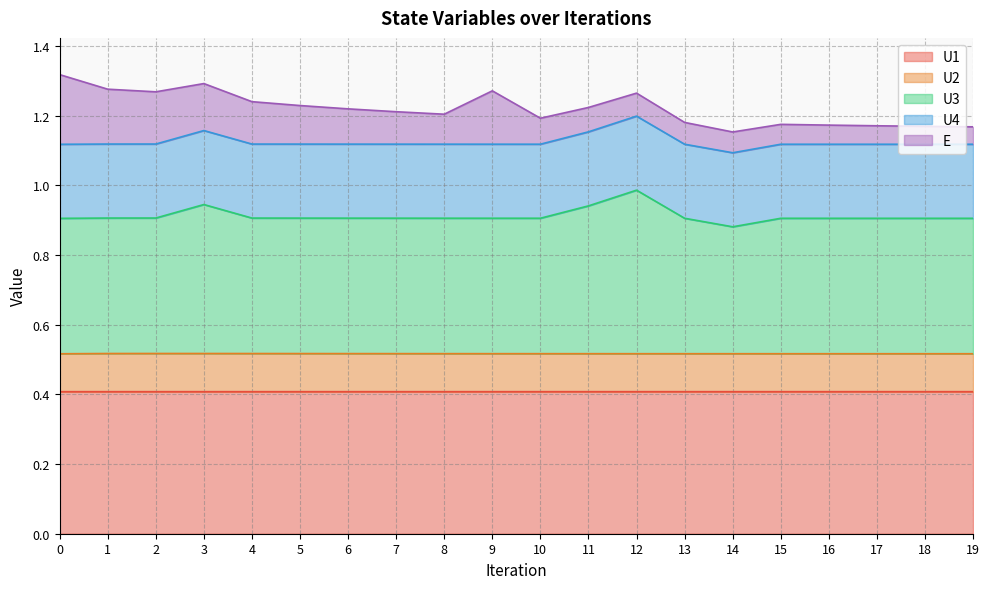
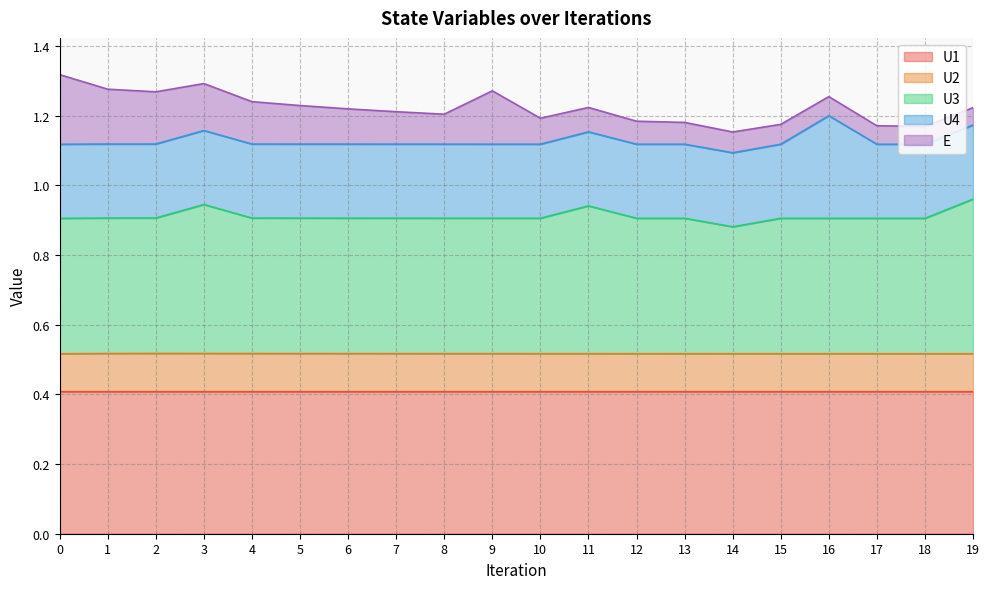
U3, 12: 0.47 -> 0.39
U4, 16: 0.21 -> 0.29
U3, 19: 0.39 -> 0.44
